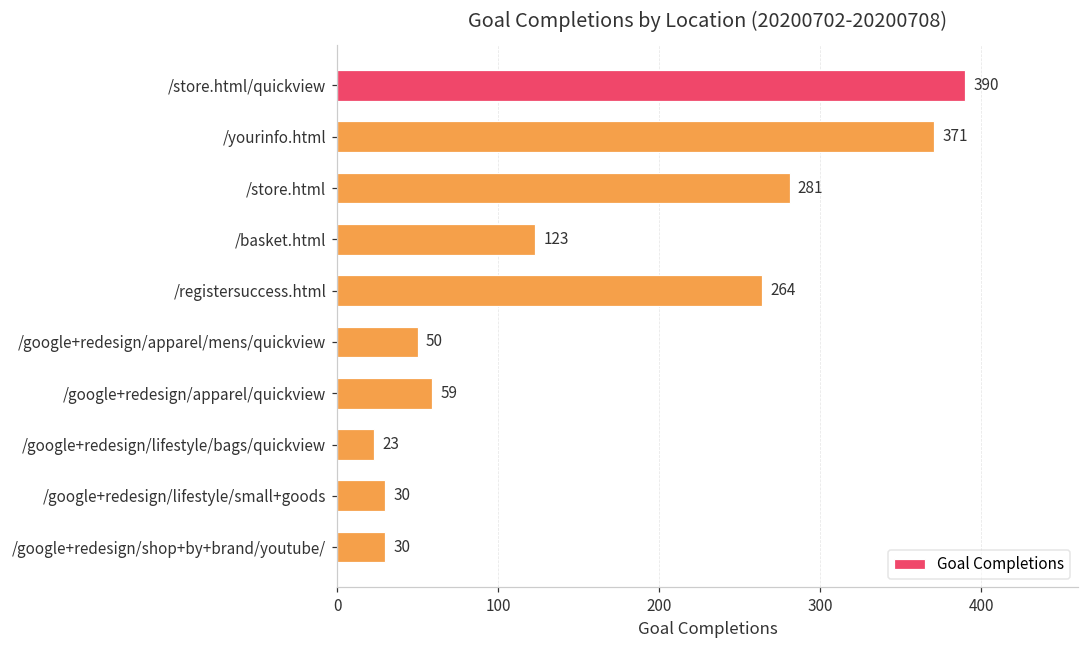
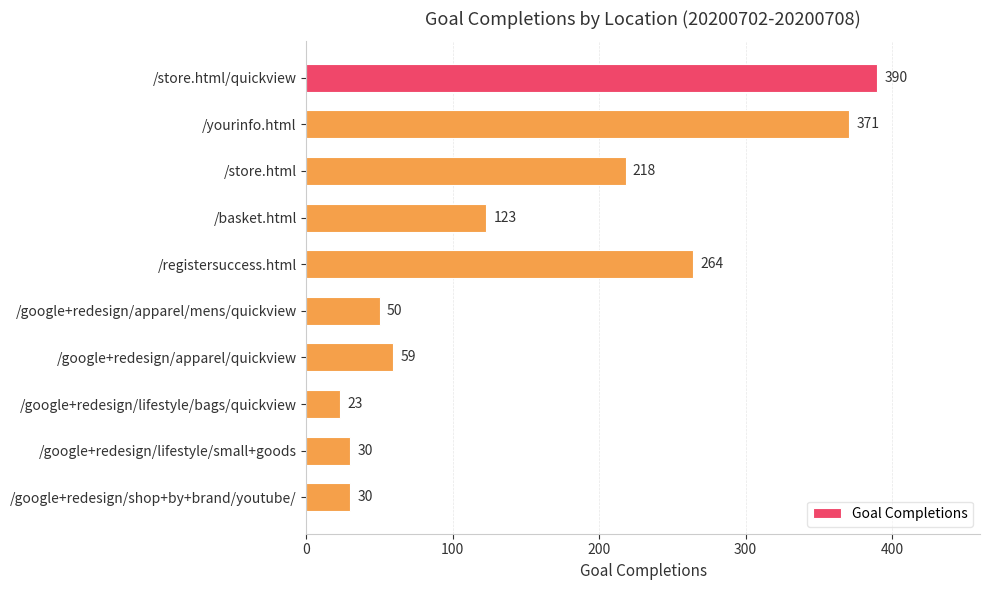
/store.html: 281 -> 218
